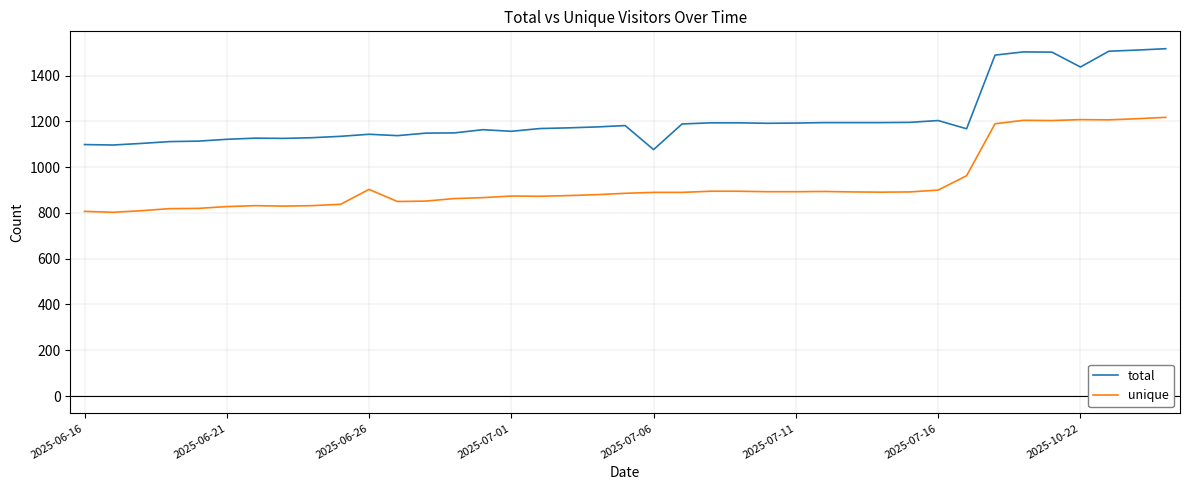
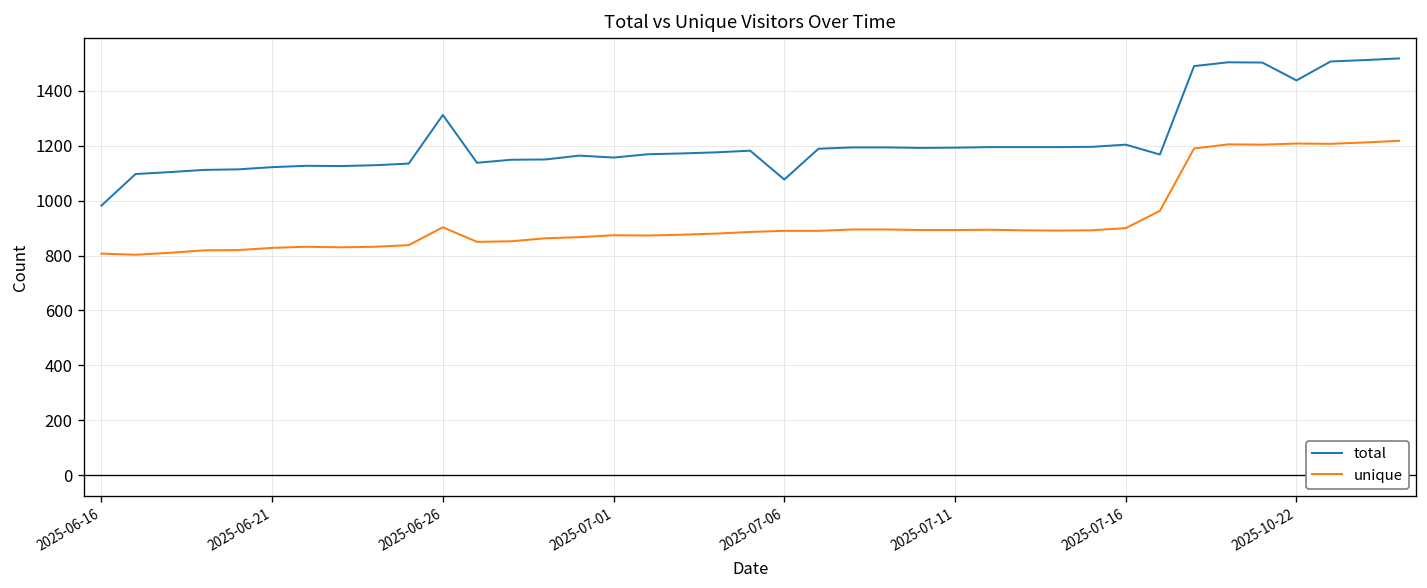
total, 2025-06-16: 1100 -> 980
total, 2025-06-26: 1140 -> 1310
